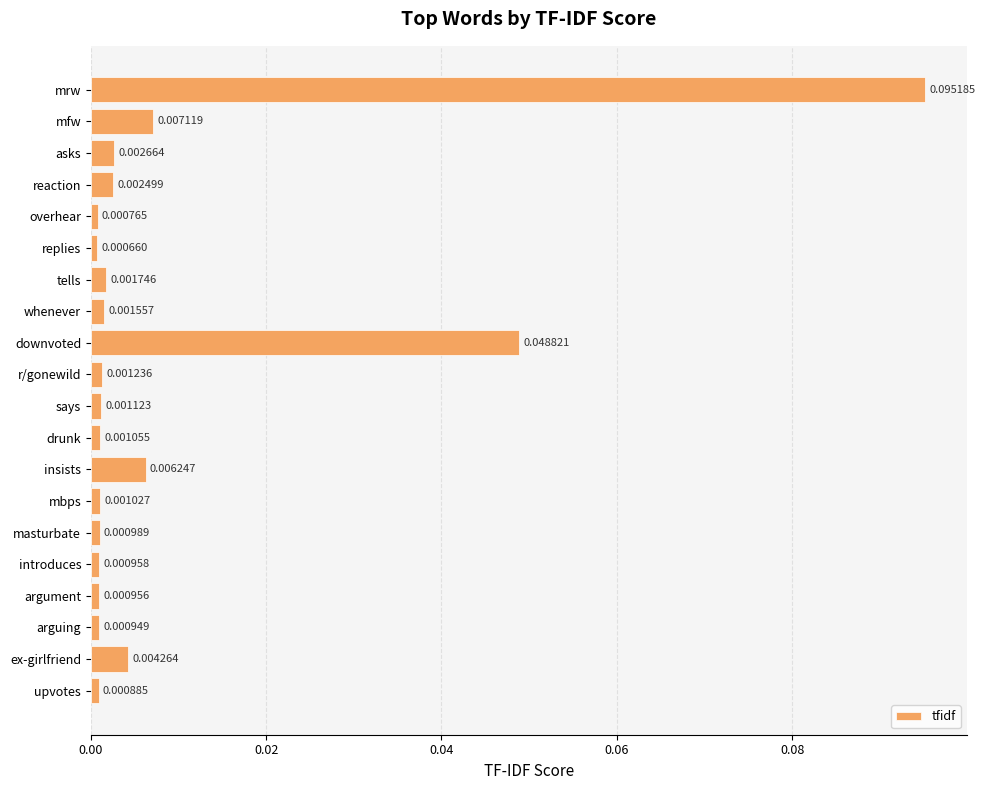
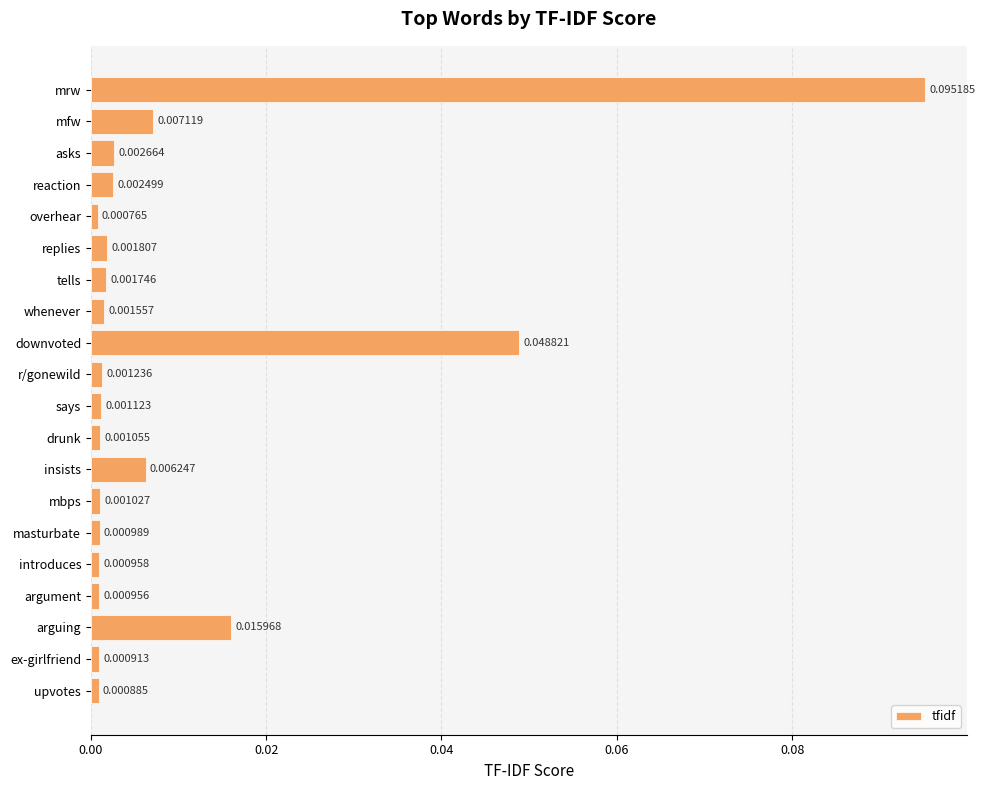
replies: 0.000660 -> 0.001807
arguing: 0.000949 -> 0.015968
ex-girlfriend: 0.004264 -> 0.000913
